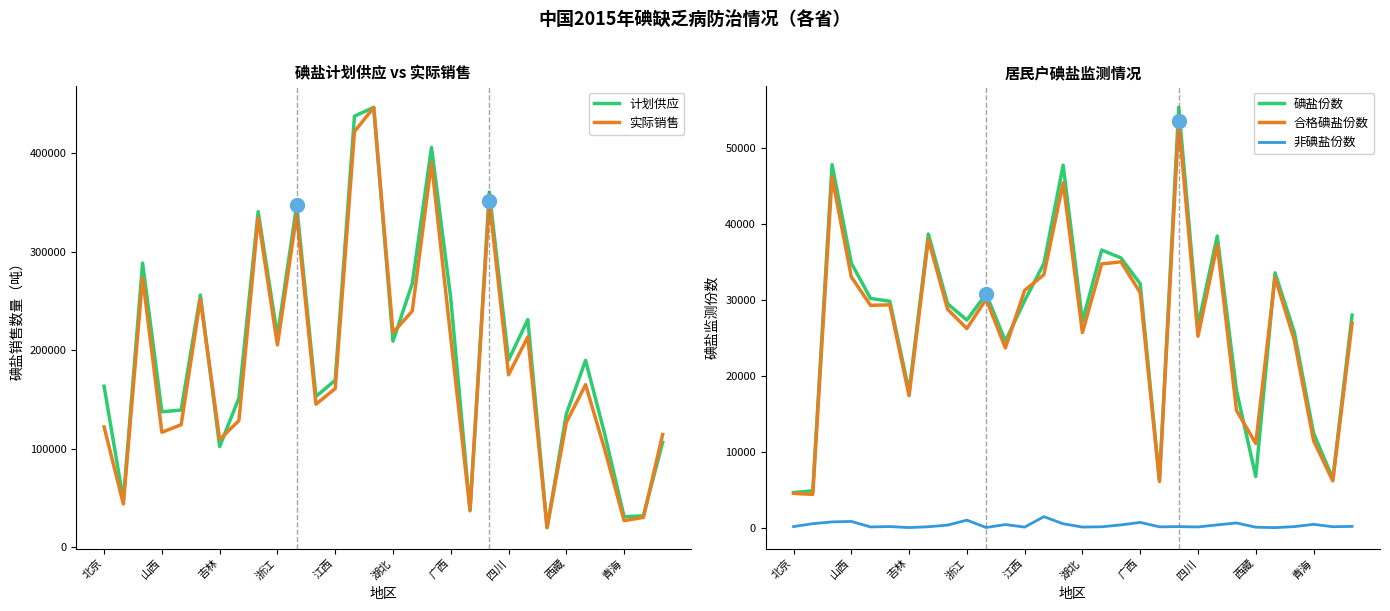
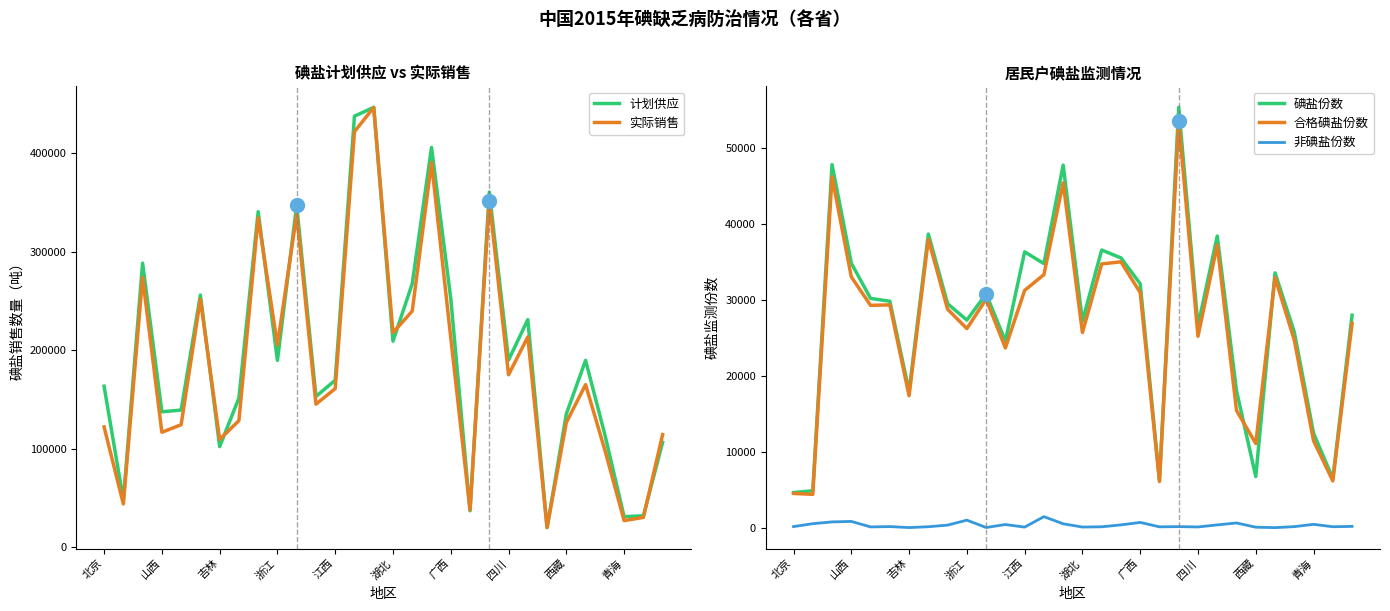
碘盐计划供应 vs 实际销售, 计划供应, 浙江: 210000 -> 190000
居民户碘盐监测情况, 碘盐份数, 江西: 30000 -> 36000
